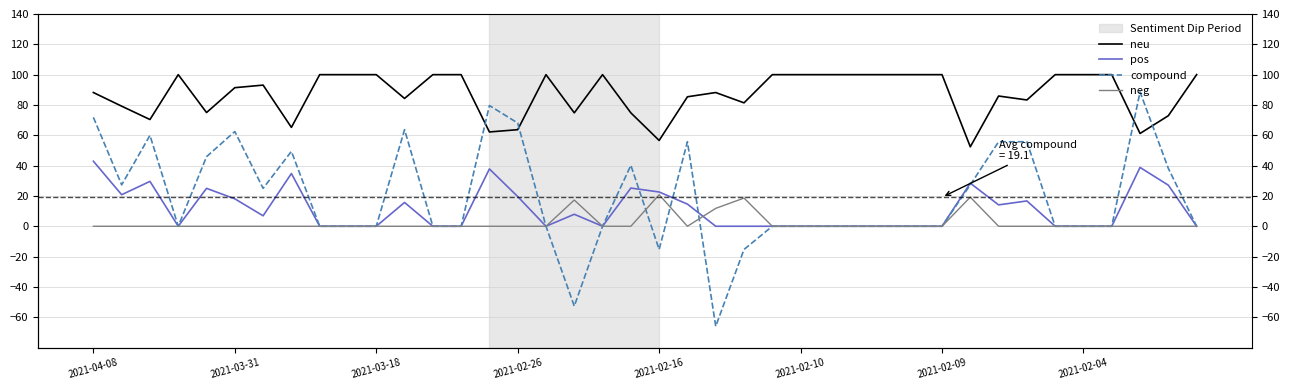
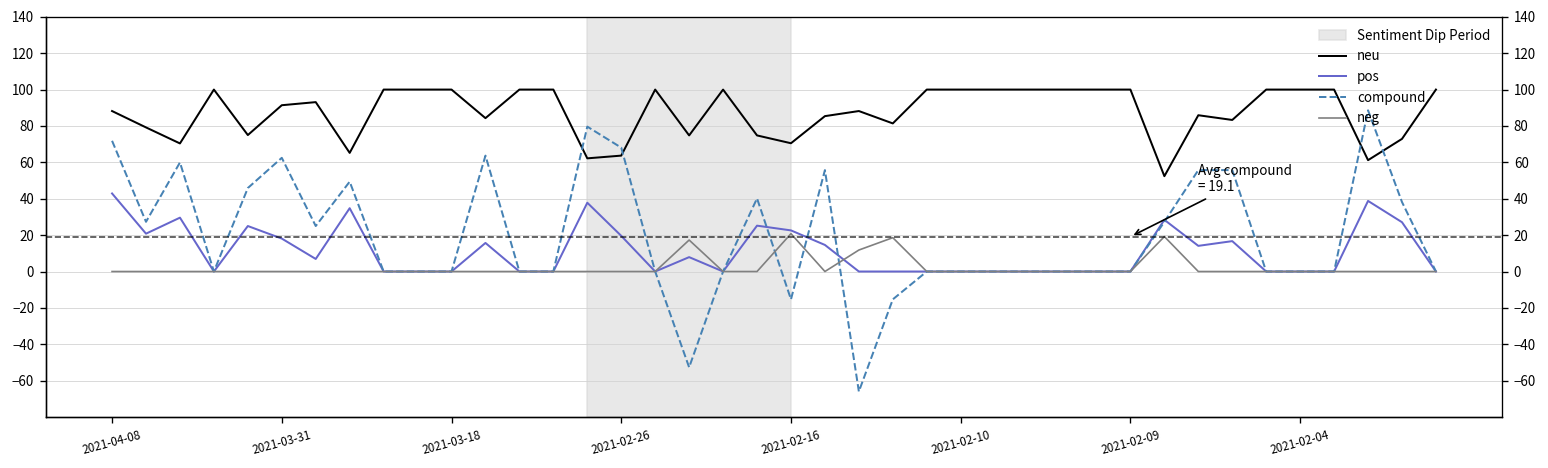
neu, 2021-02-16: 57 -> 71
